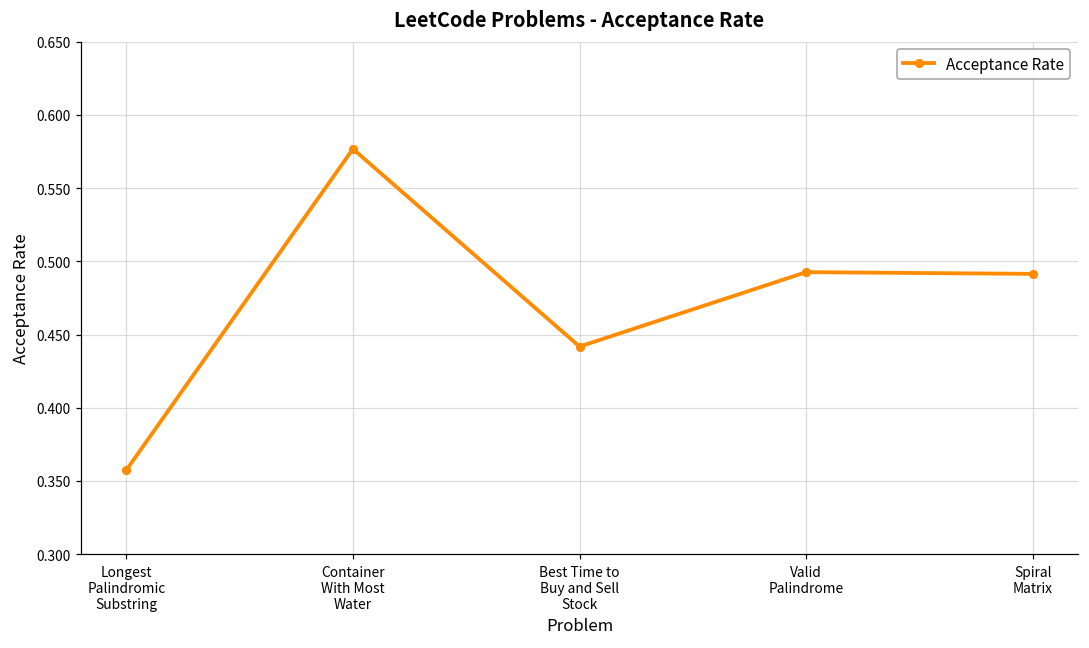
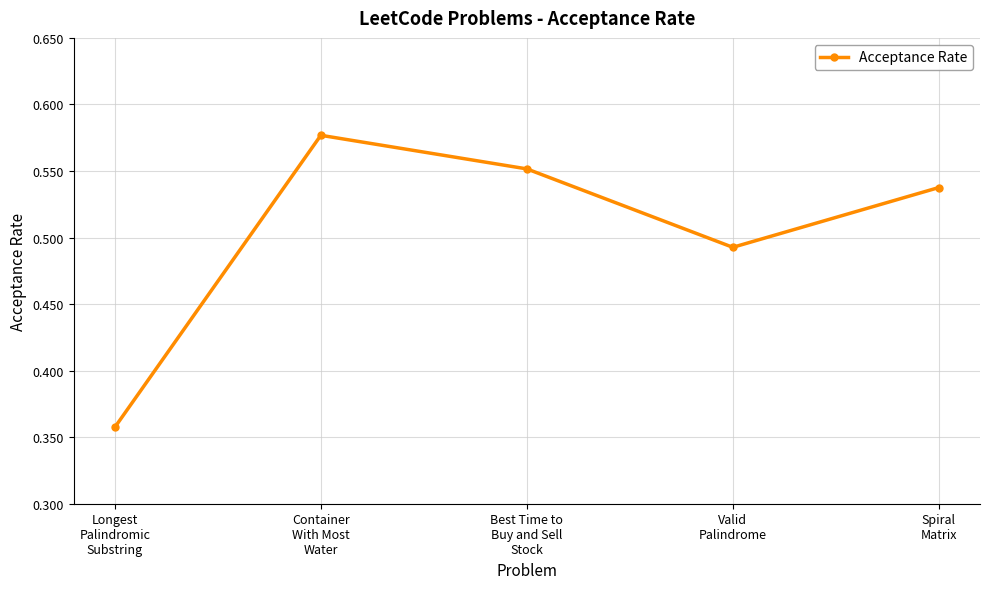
Best Time to Buy and Sell Stock: 0.442 -> 0.552
Spiral Matrix: 0.491 -> 0.538
